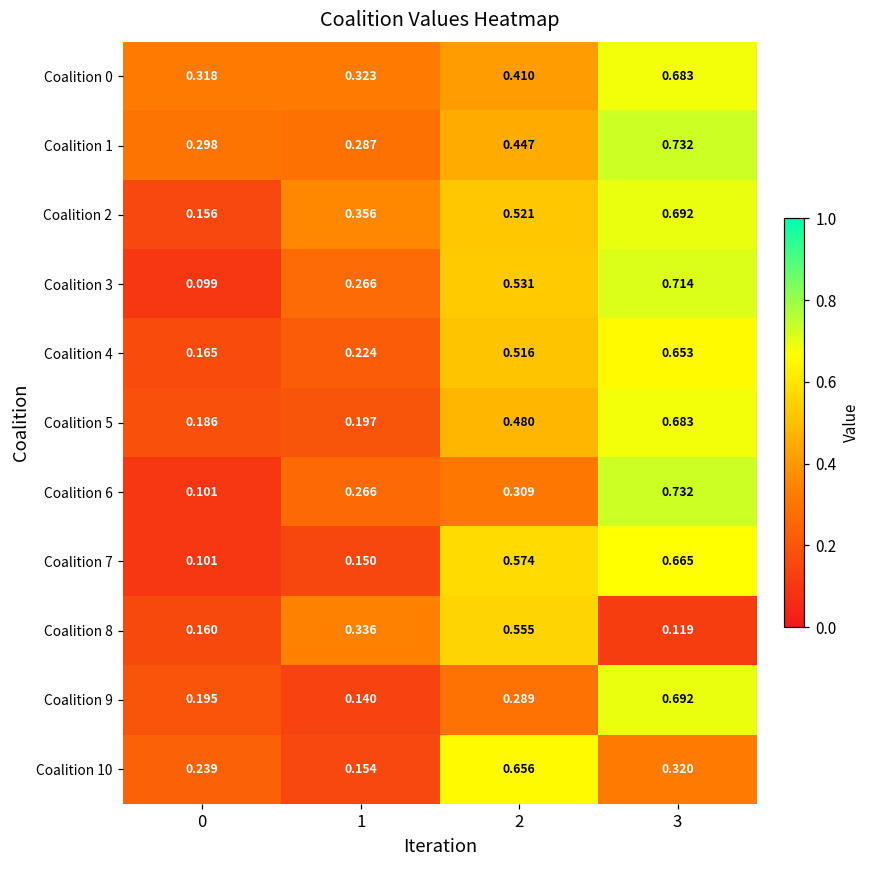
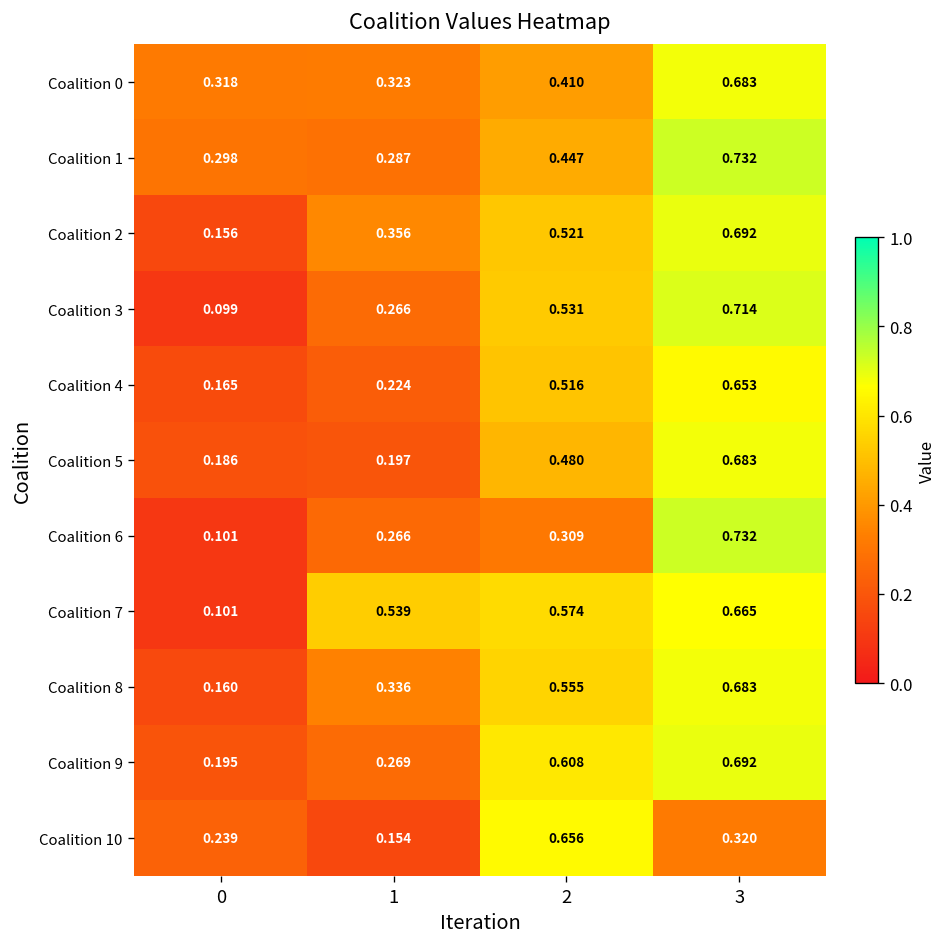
Coalition 7, 1: 0.150 -> 0.539
Coalition 8, 3: 0.119 -> 0.683
Coalition 9, 1: 0.140 -> 0.269
Coalition 9, 2: 0.289 -> 0.608
